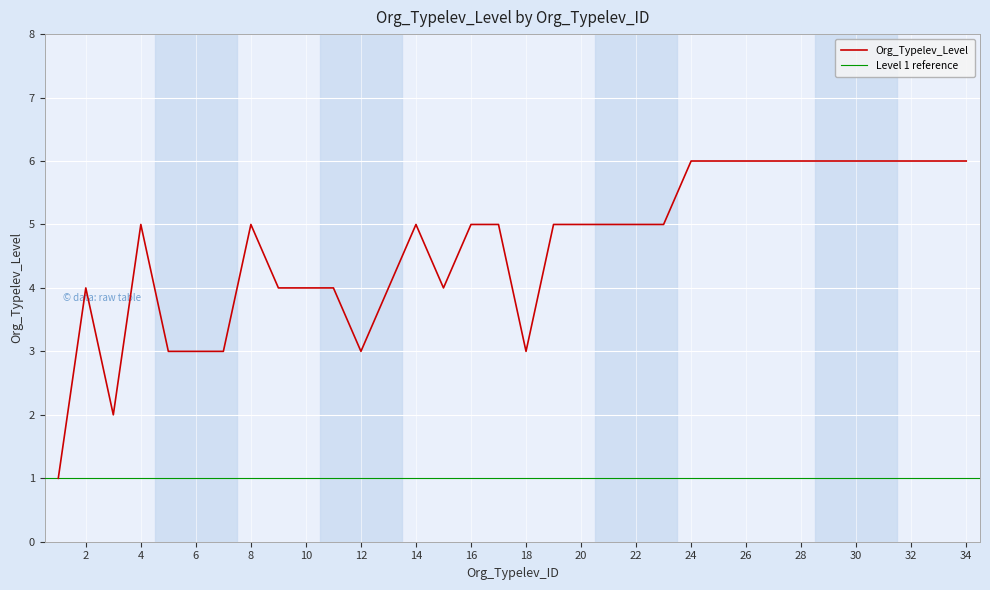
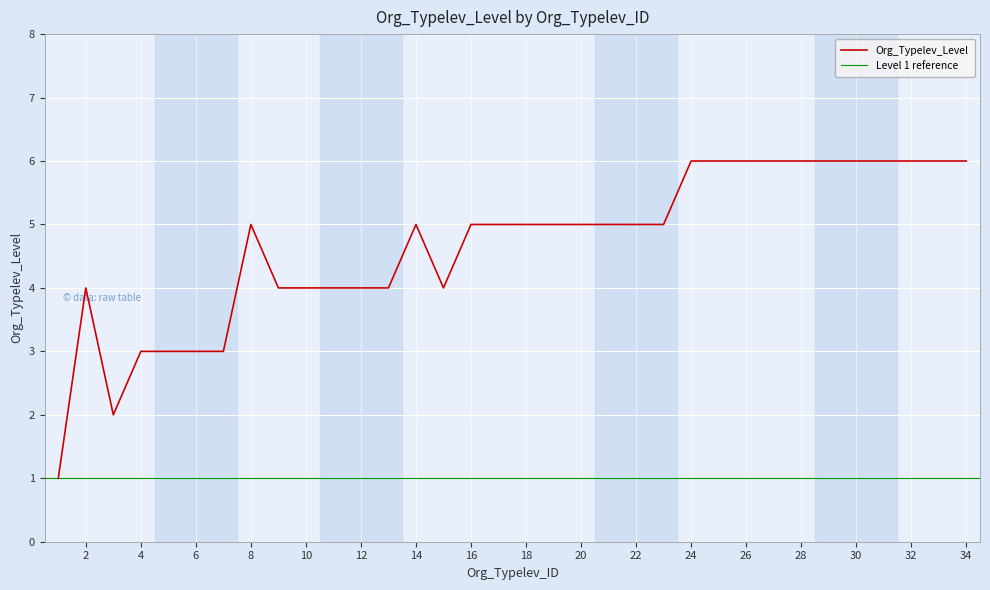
4: 5 -> 3
12: 3 -> 4
18: 3 -> 5
